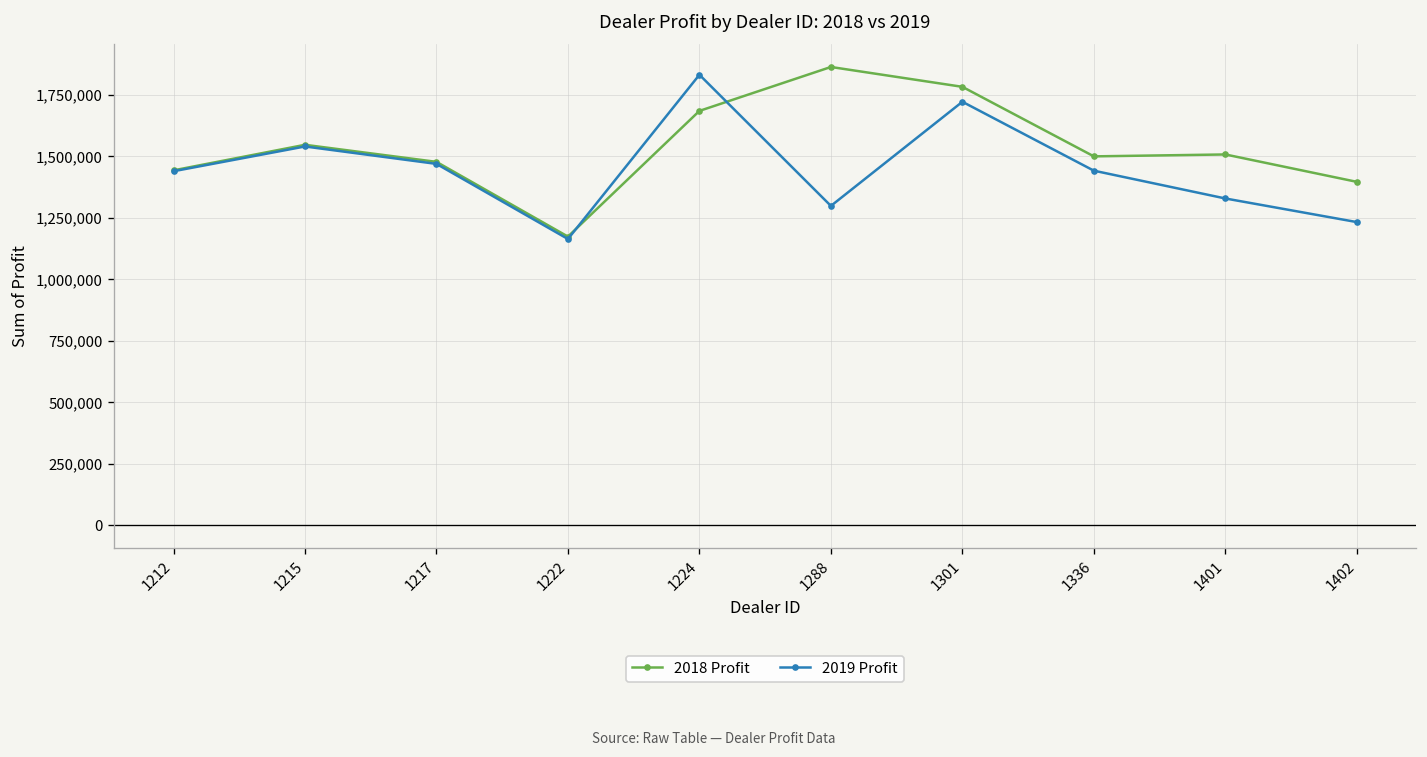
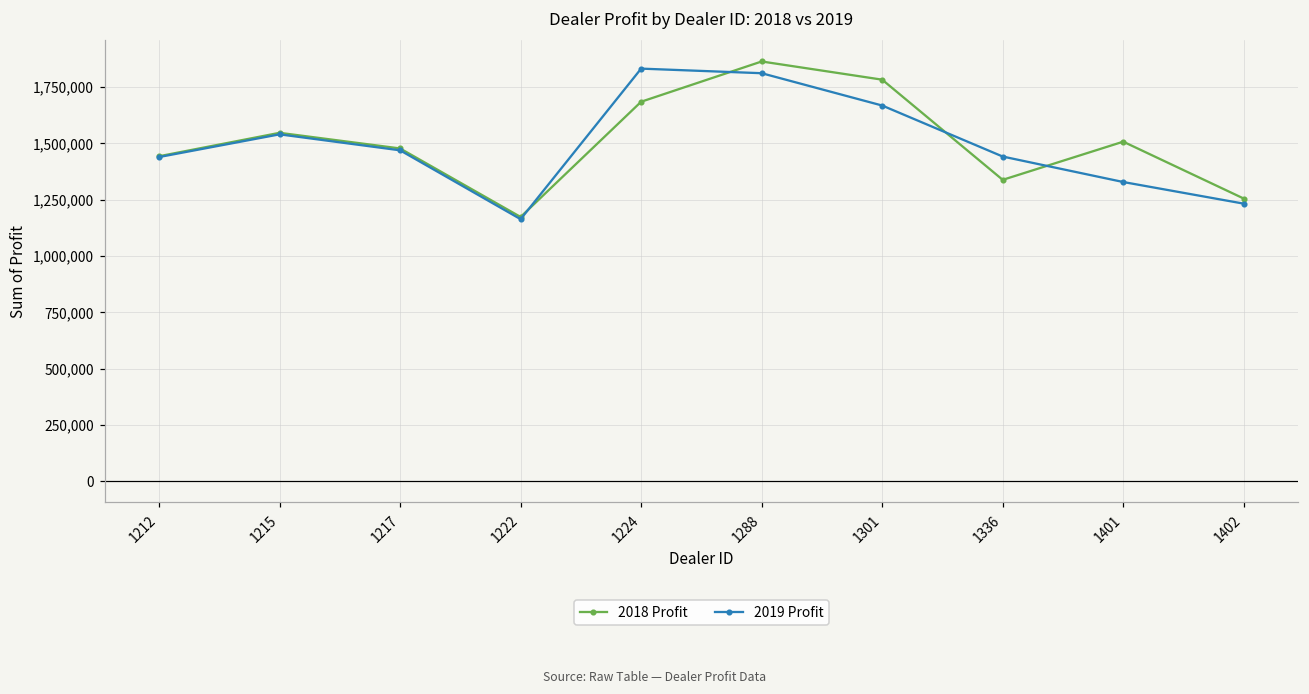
2019 Profit, 1288: 1,300,000 -> 1,810,000
2019 Profit, 1301: 1,720,000 -> 1,670,000
2018 Profit, 1336: 1,500,000 -> 1,340,000
2018 Profit, 1402: 1,400,000 -> 1,250,000
